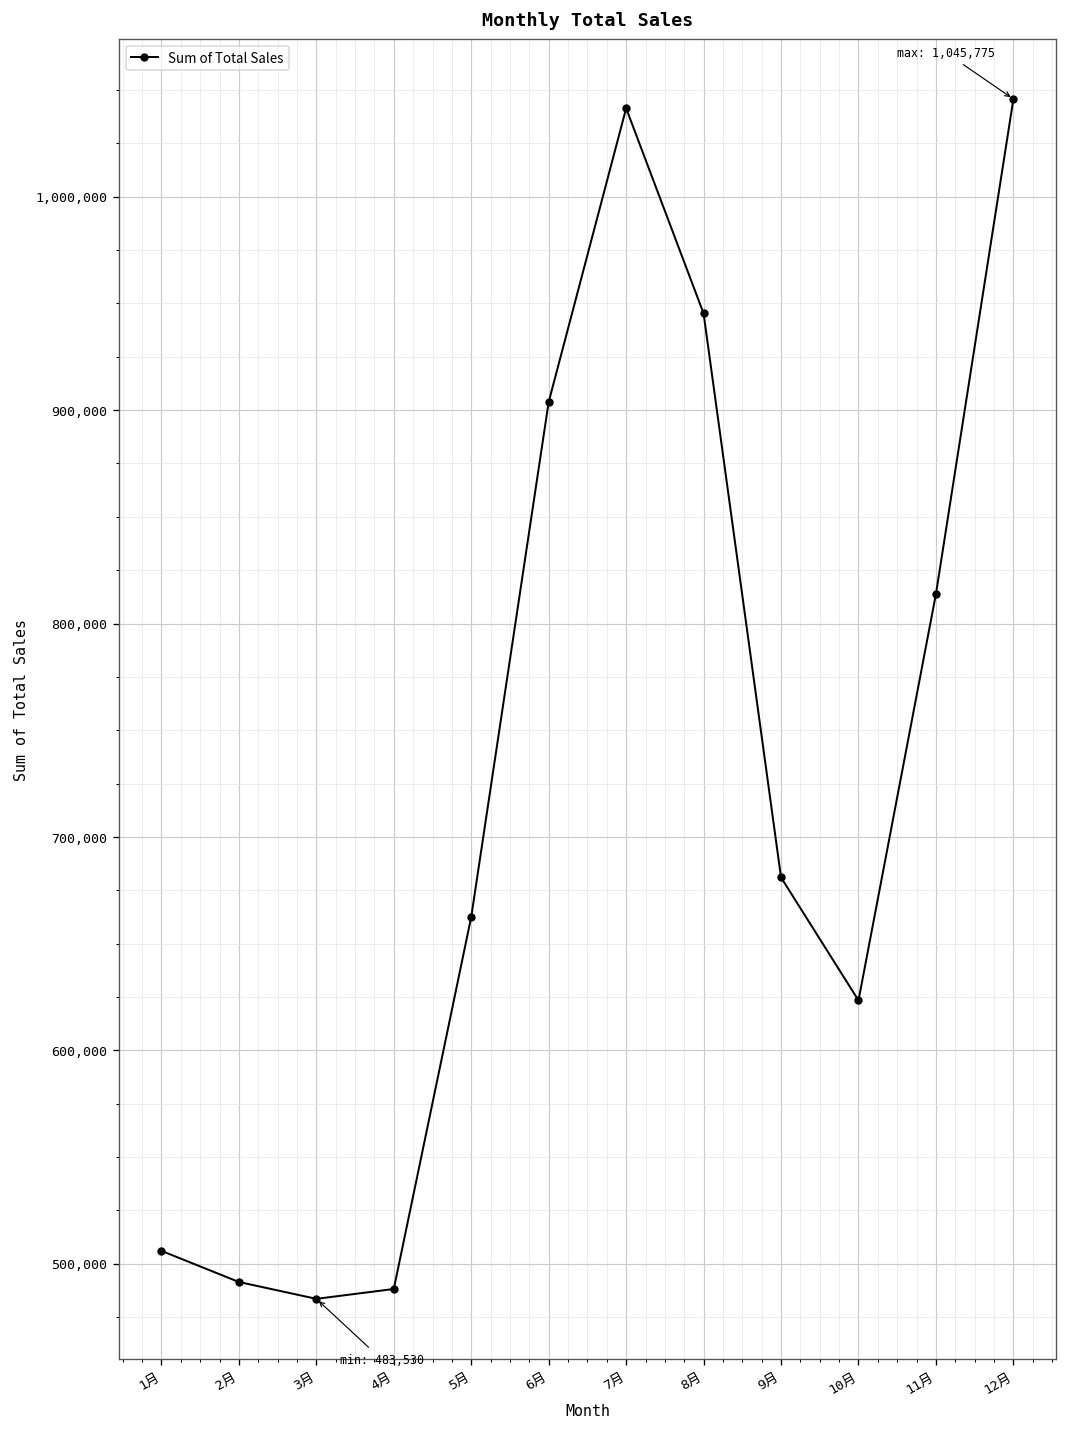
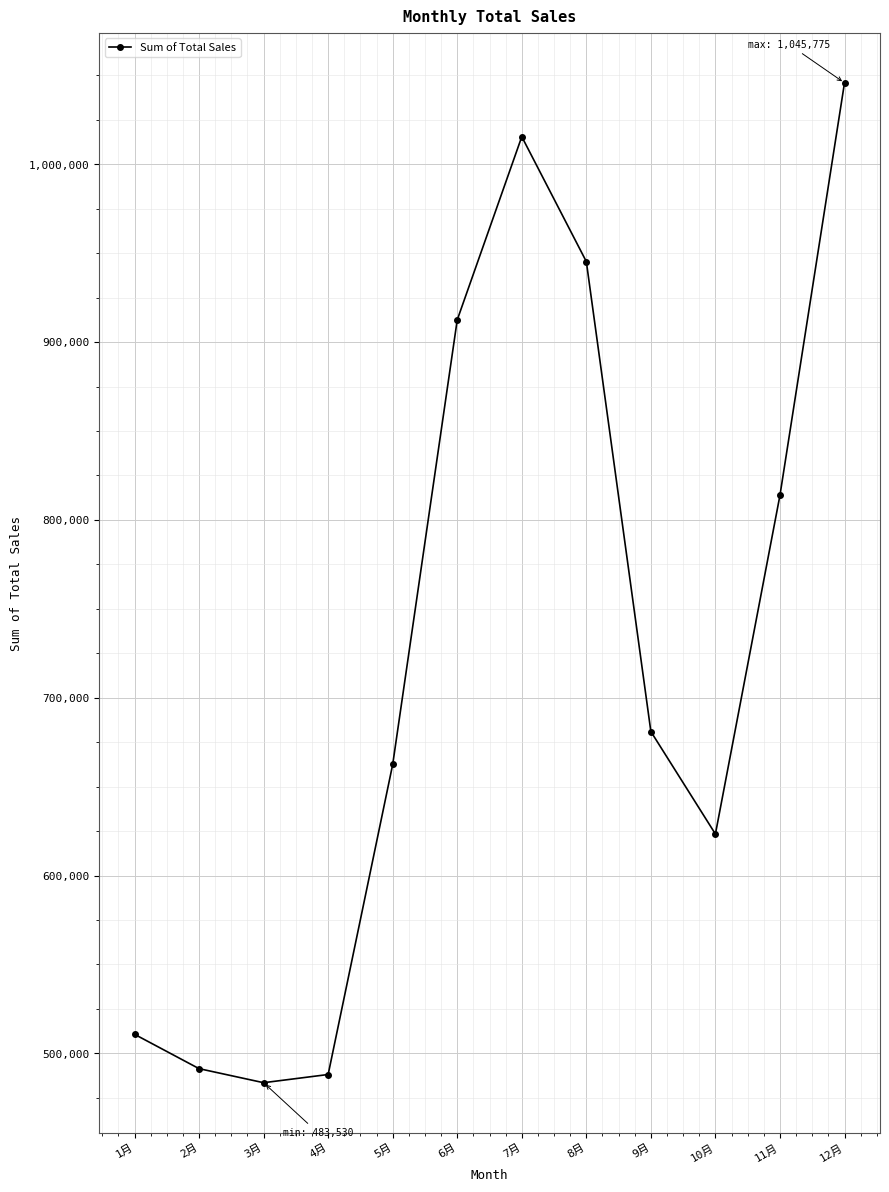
1月: 506,000 -> 511,000
6月: 904,000 -> 912,000
7月: 1,041,000 -> 1,016,000
